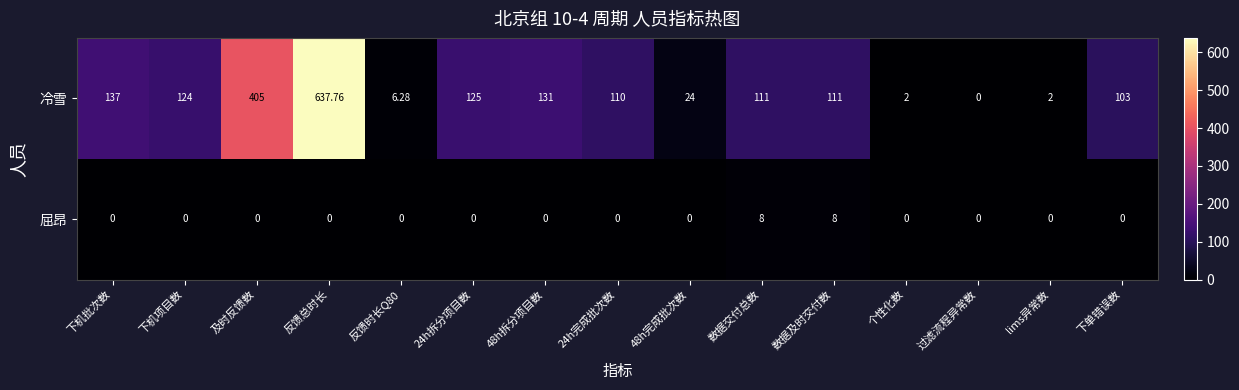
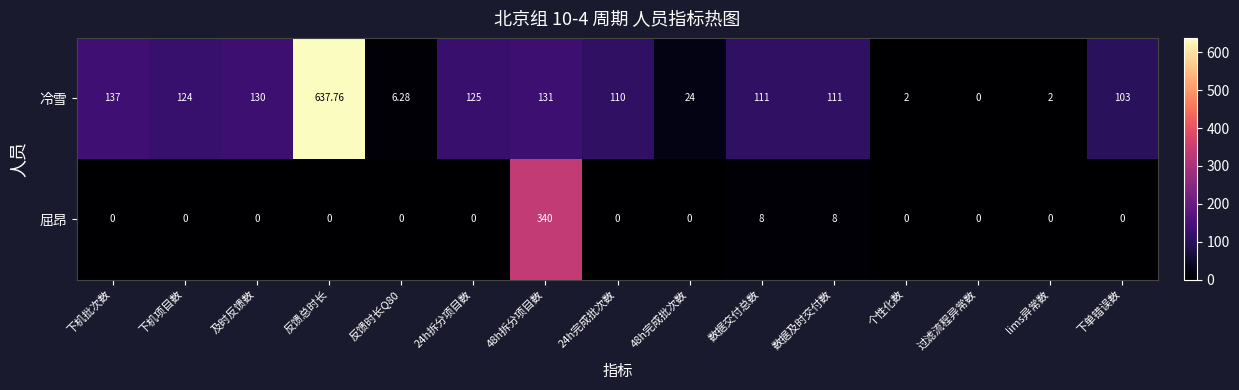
冷雪, 及时反馈数: 405 -> 130
屈昂, 48h拆分项目数: 0 -> 340
